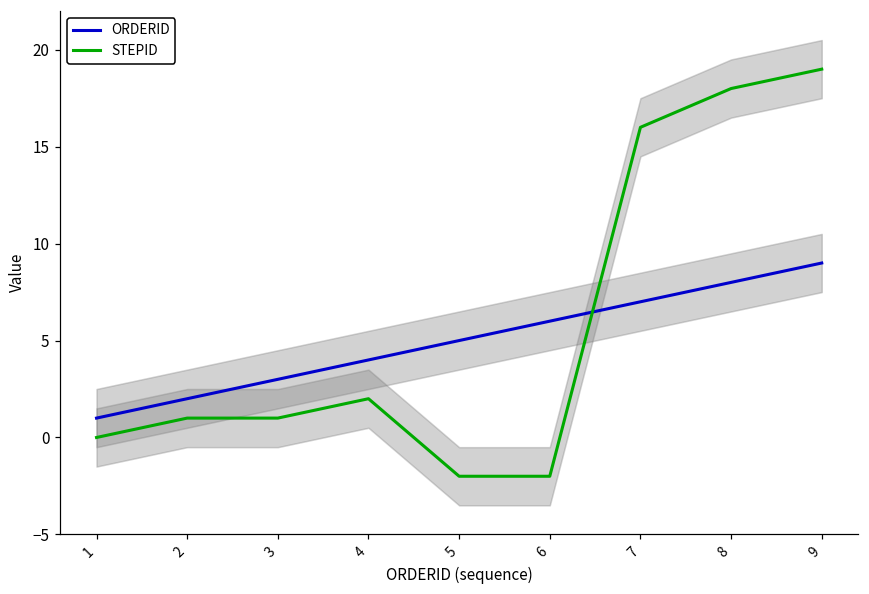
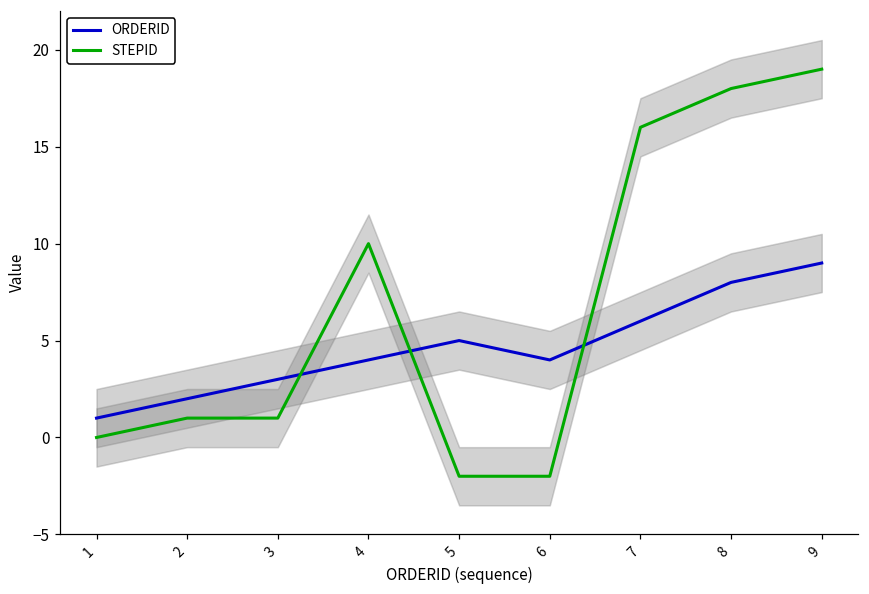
STEPID, 4: 2 -> 10
ORDERID, 6: 6 -> 4
ORDERID, 7: 7 -> 6
